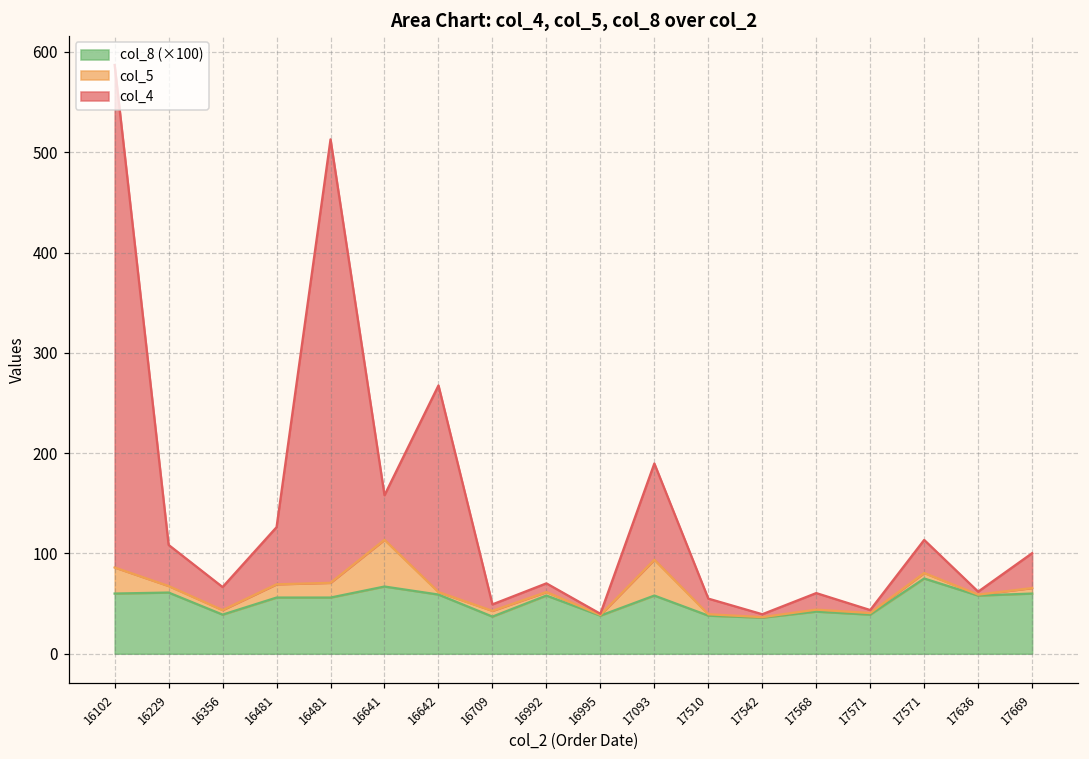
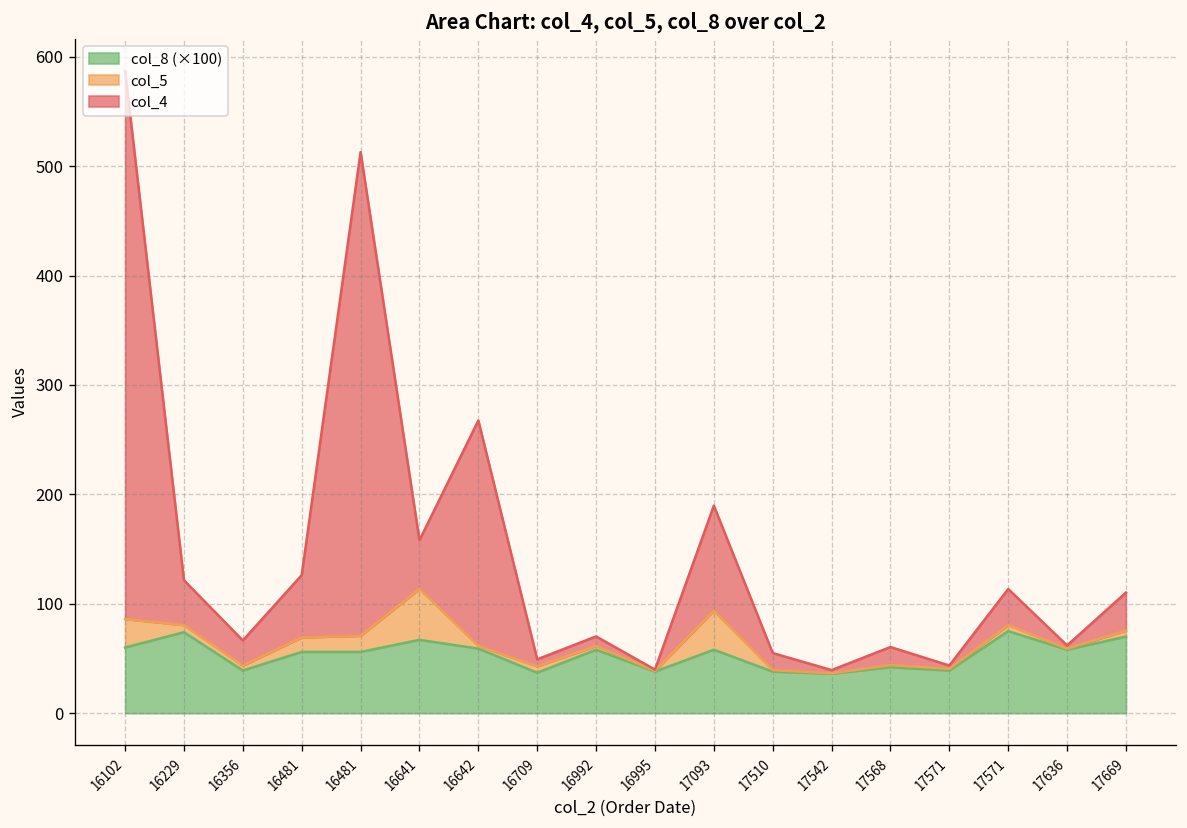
col_8 (×100), 16229: 60 -> 70
col_8 (×100), 17669: 60 -> 70
